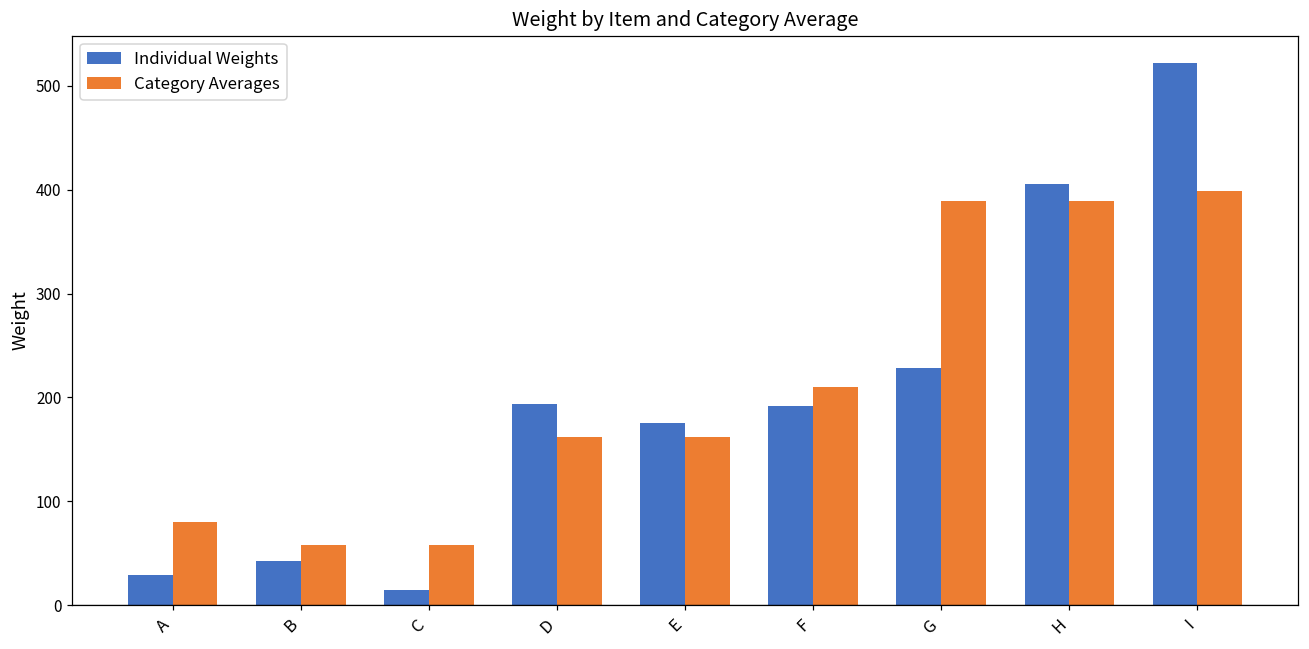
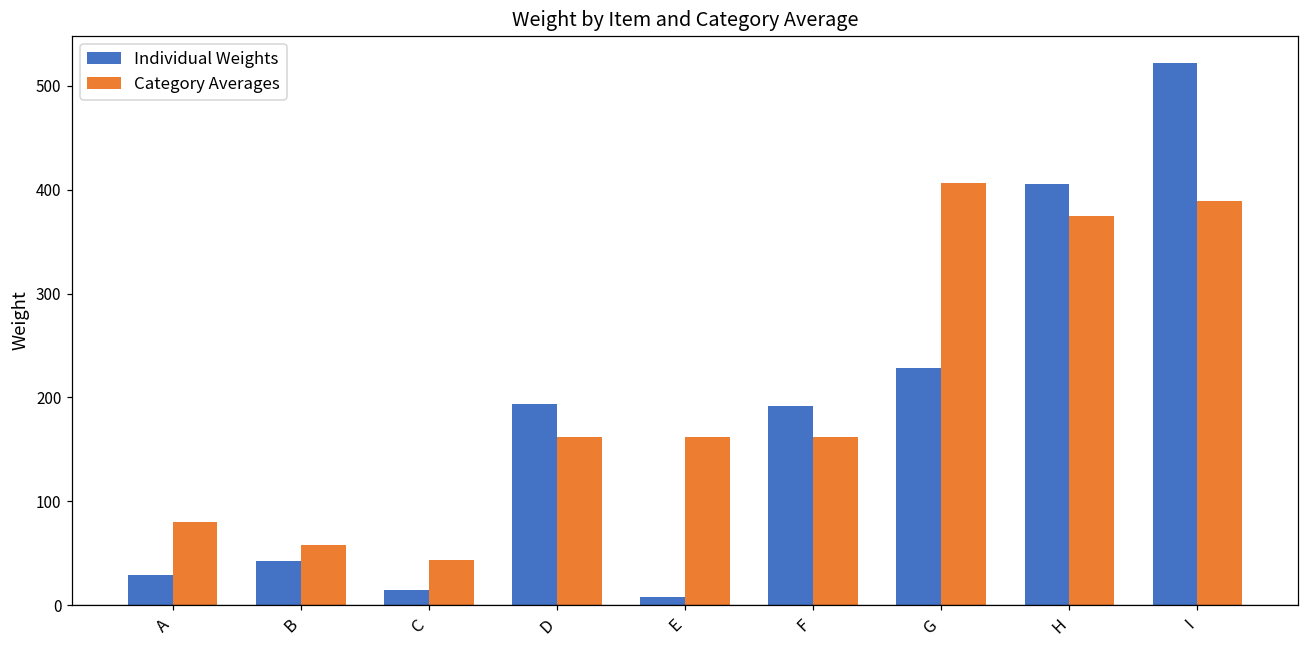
Category Averages, C: 60 -> 40
Individual Weights, E: 180 -> 10
Category Averages, F: 210 -> 160
Category Averages, G: 390 -> 410
Category Averages, H: 390 -> 380
Category Averages, I: 400 -> 390
